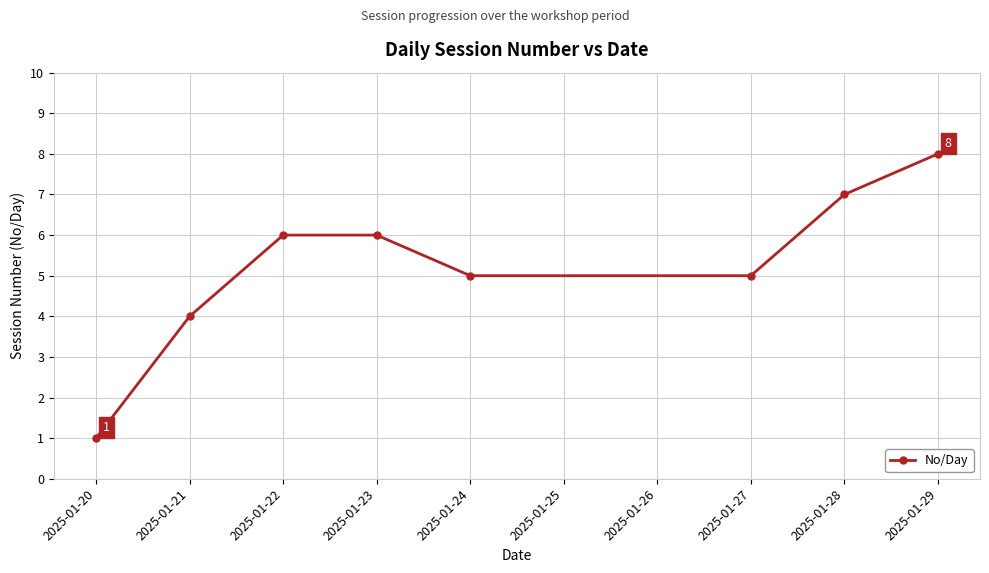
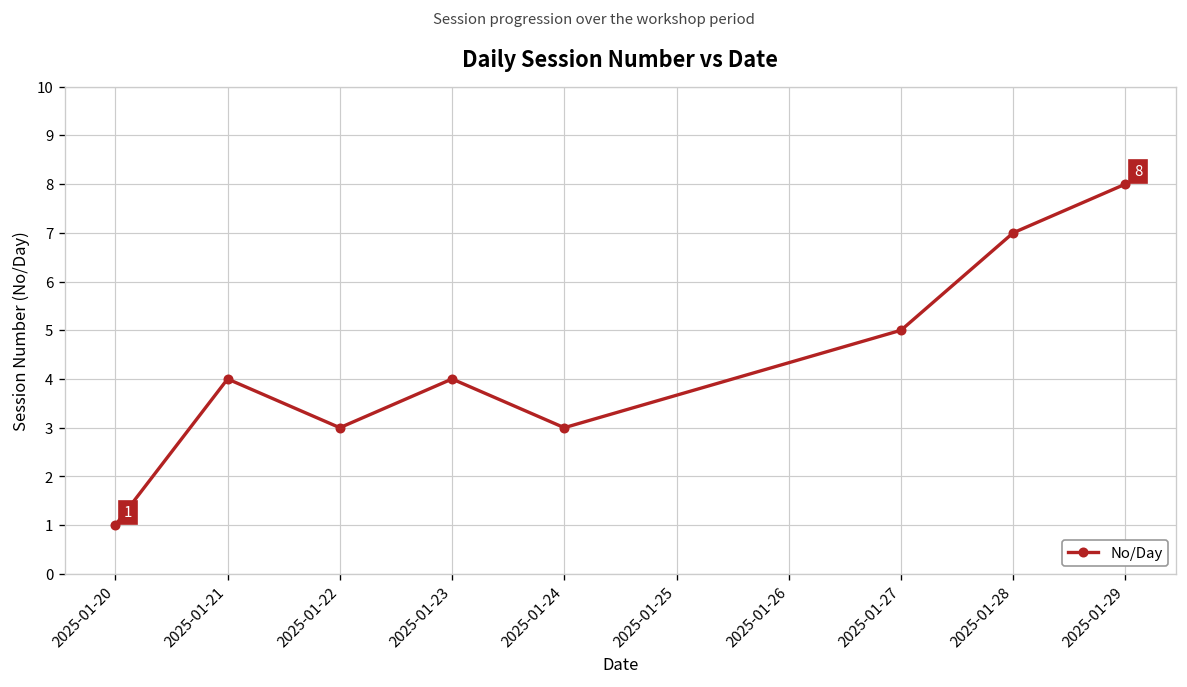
2025-01-22: 6 -> 3
2025-01-23: 6 -> 4
2025-01-24: 5 -> 3
